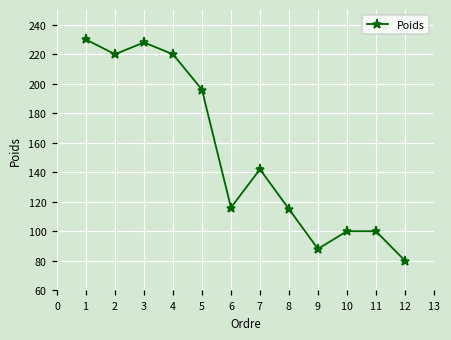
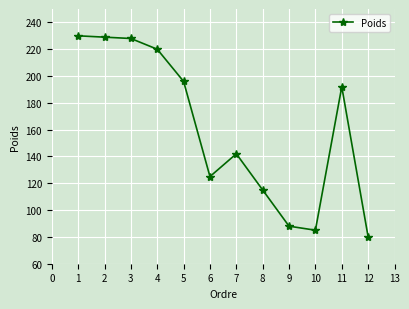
2: 220 -> 229
6: 116 -> 125
10: 100 -> 85
11: 100 -> 192
